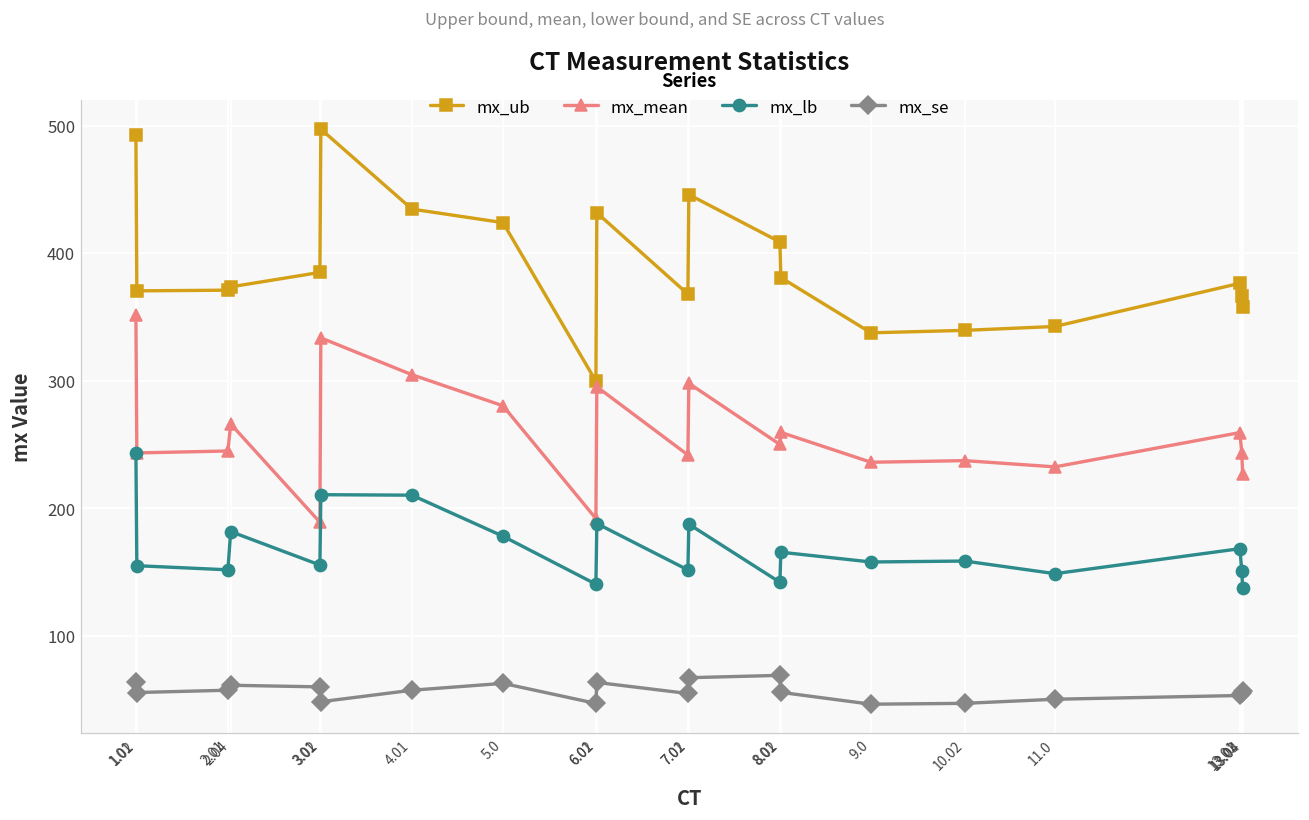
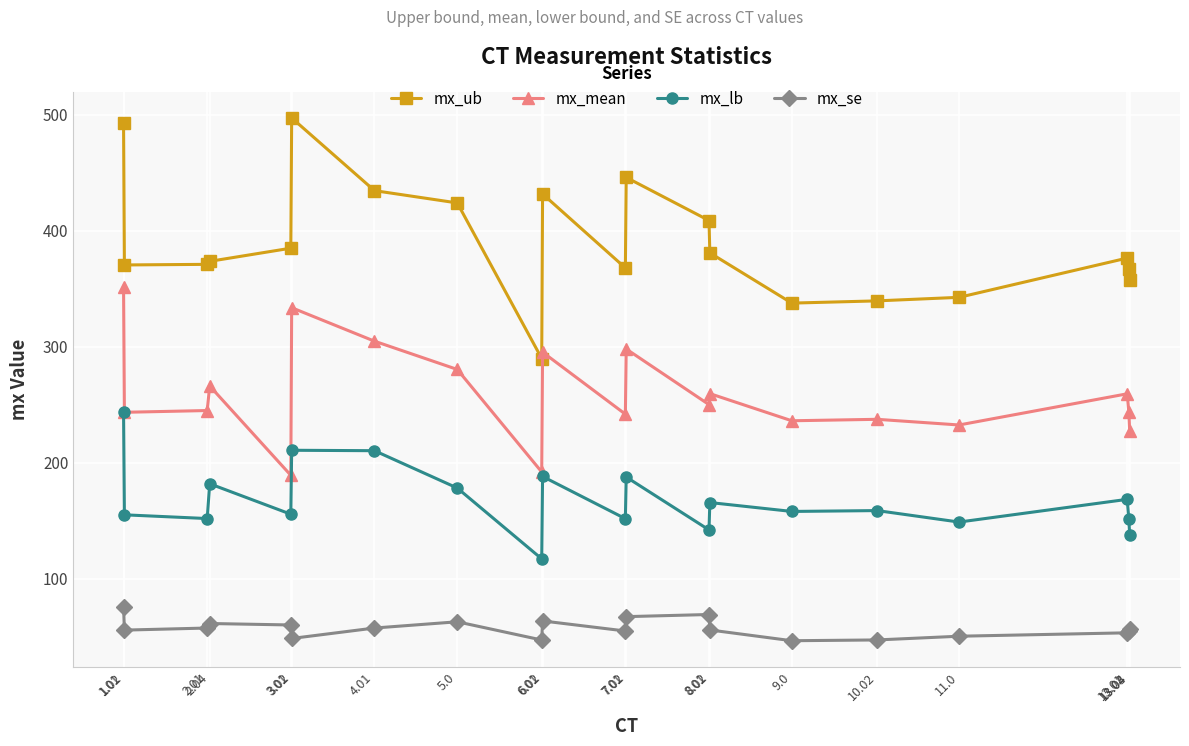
mx_se, 1.01: 64 -> 76
mx_ub, 6.01: 300 -> 290
mx_lb, 6.01: 141 -> 117
